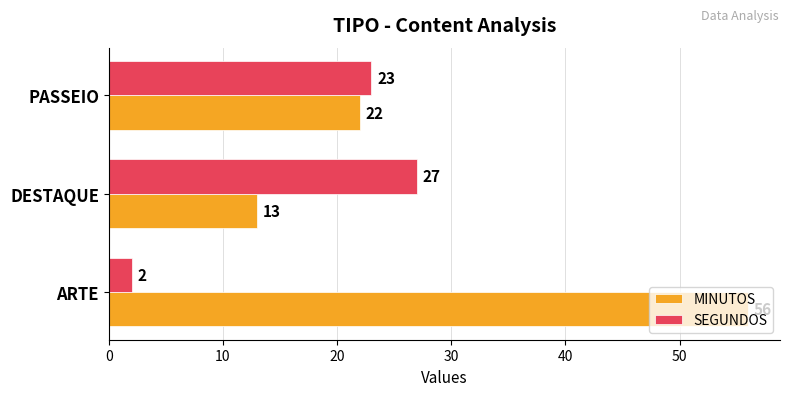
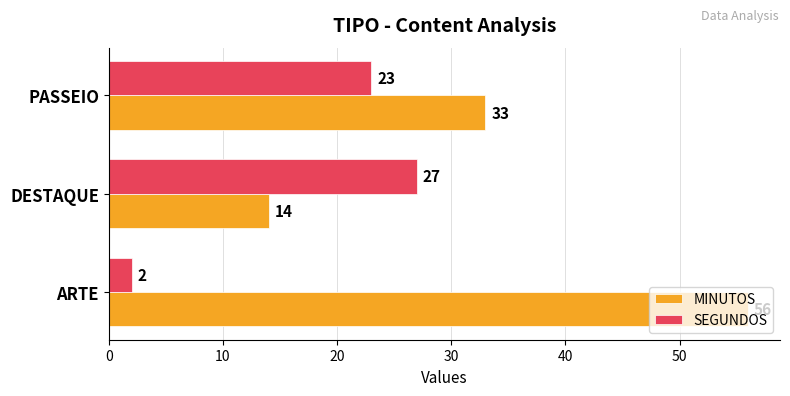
MINUTOS, PASSEIO: 22 -> 33
MINUTOS, DESTAQUE: 13 -> 14
